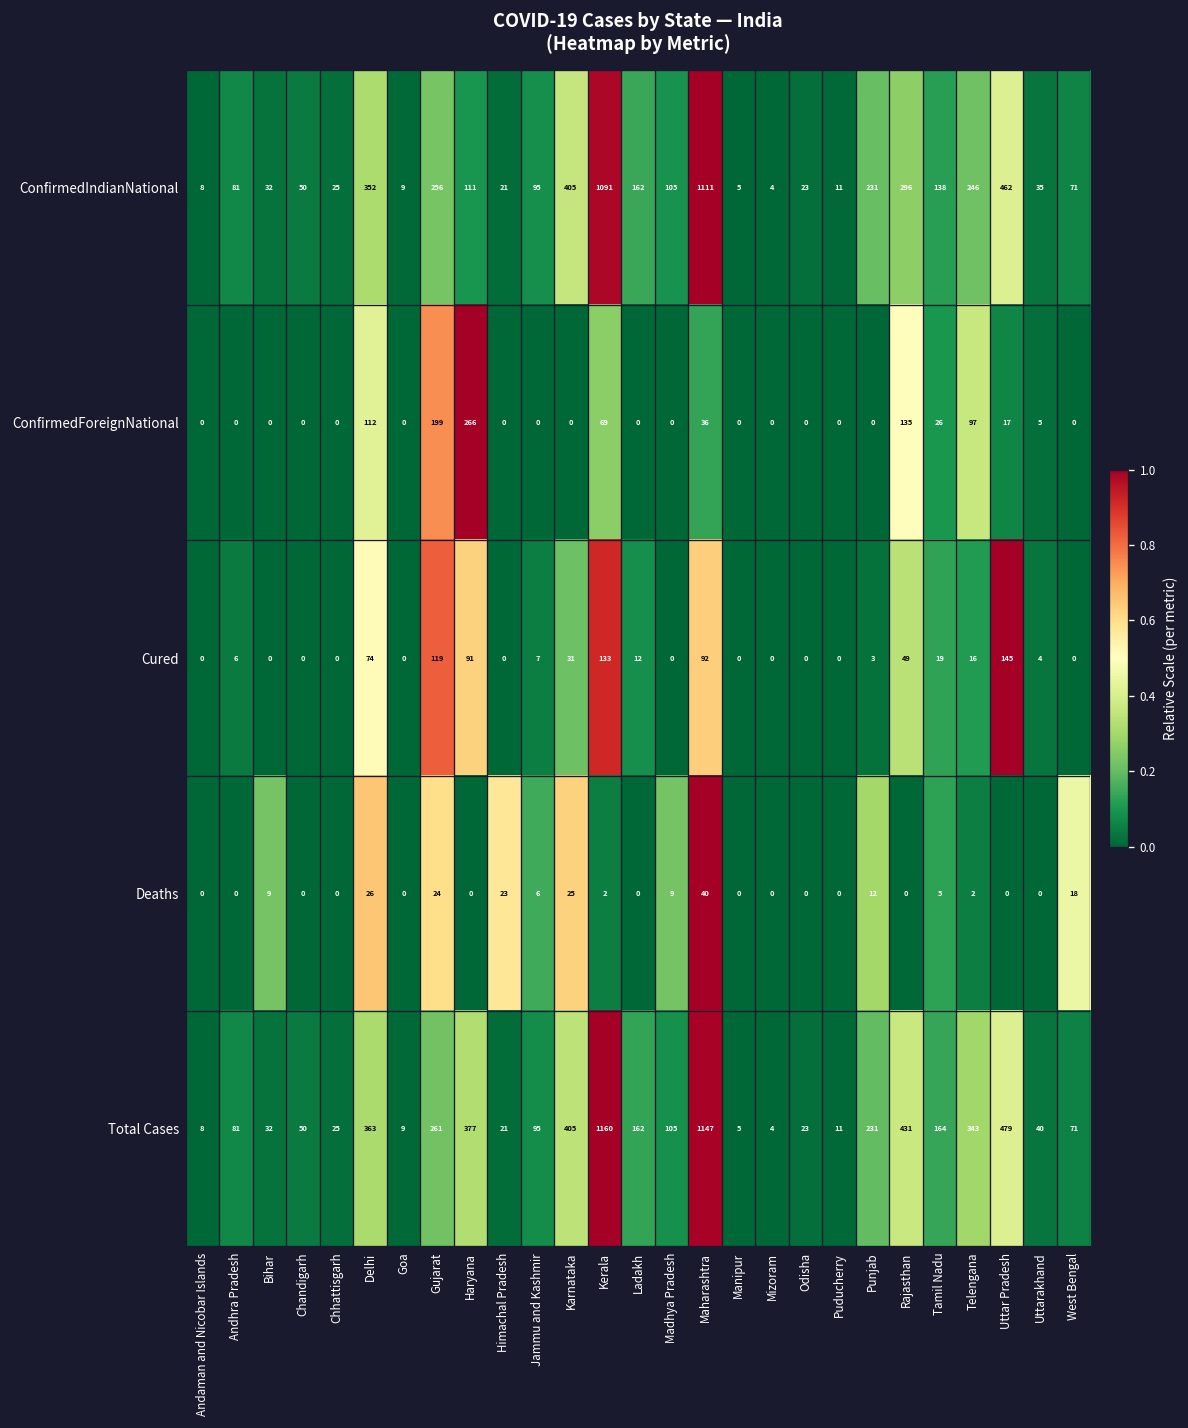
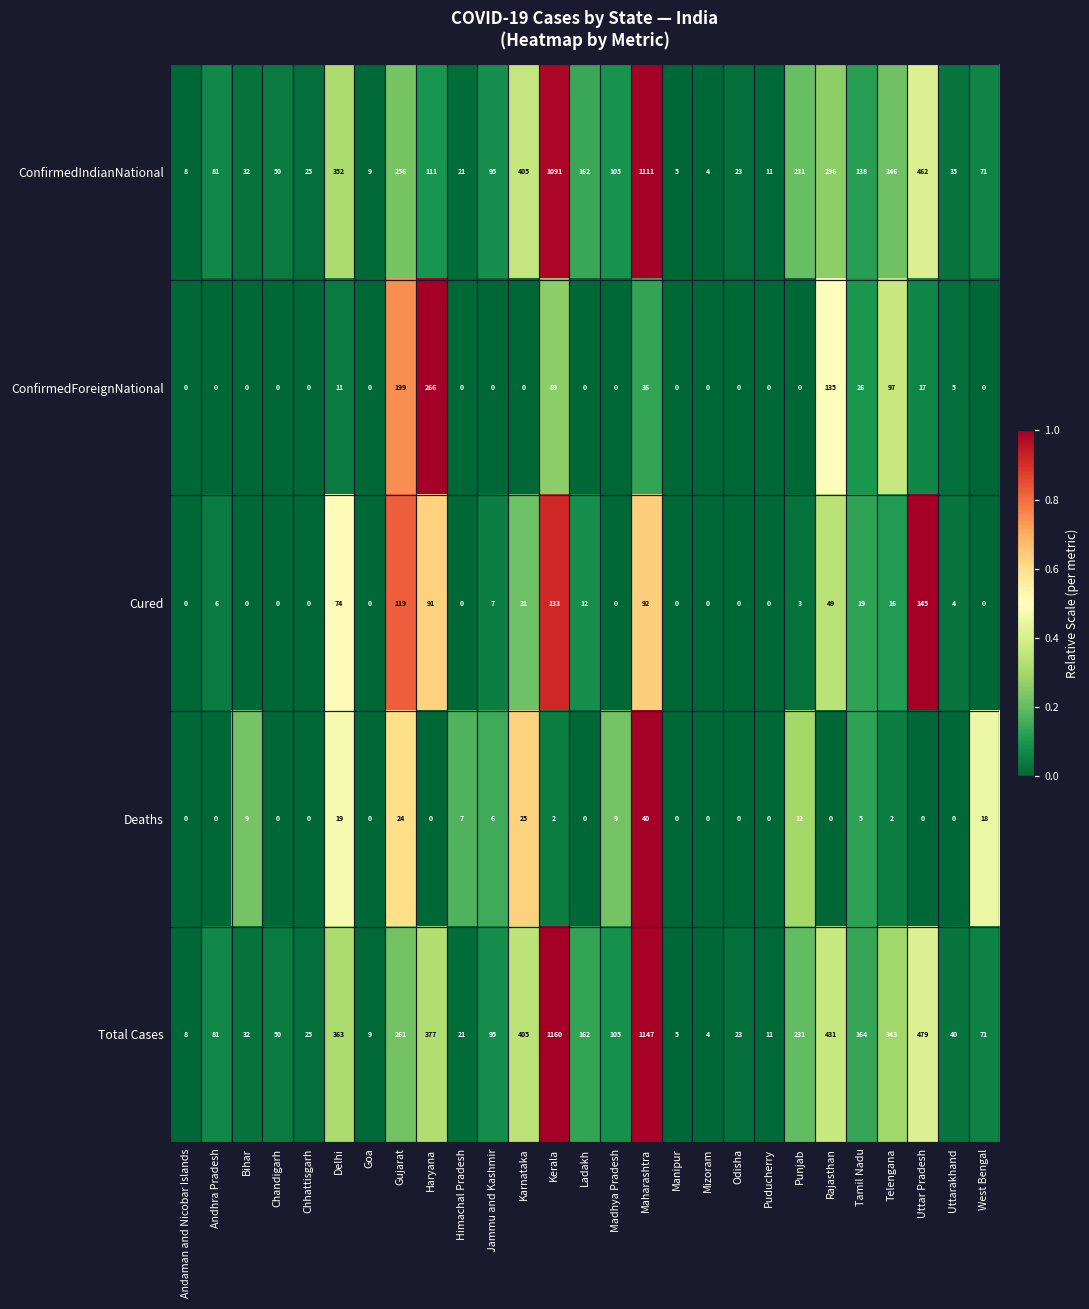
ConfirmedForeignNational, Delhi: 112 -> 11
Deaths, Delhi: 26 -> 19
Deaths, Himachal Pradesh: 23 -> 7
